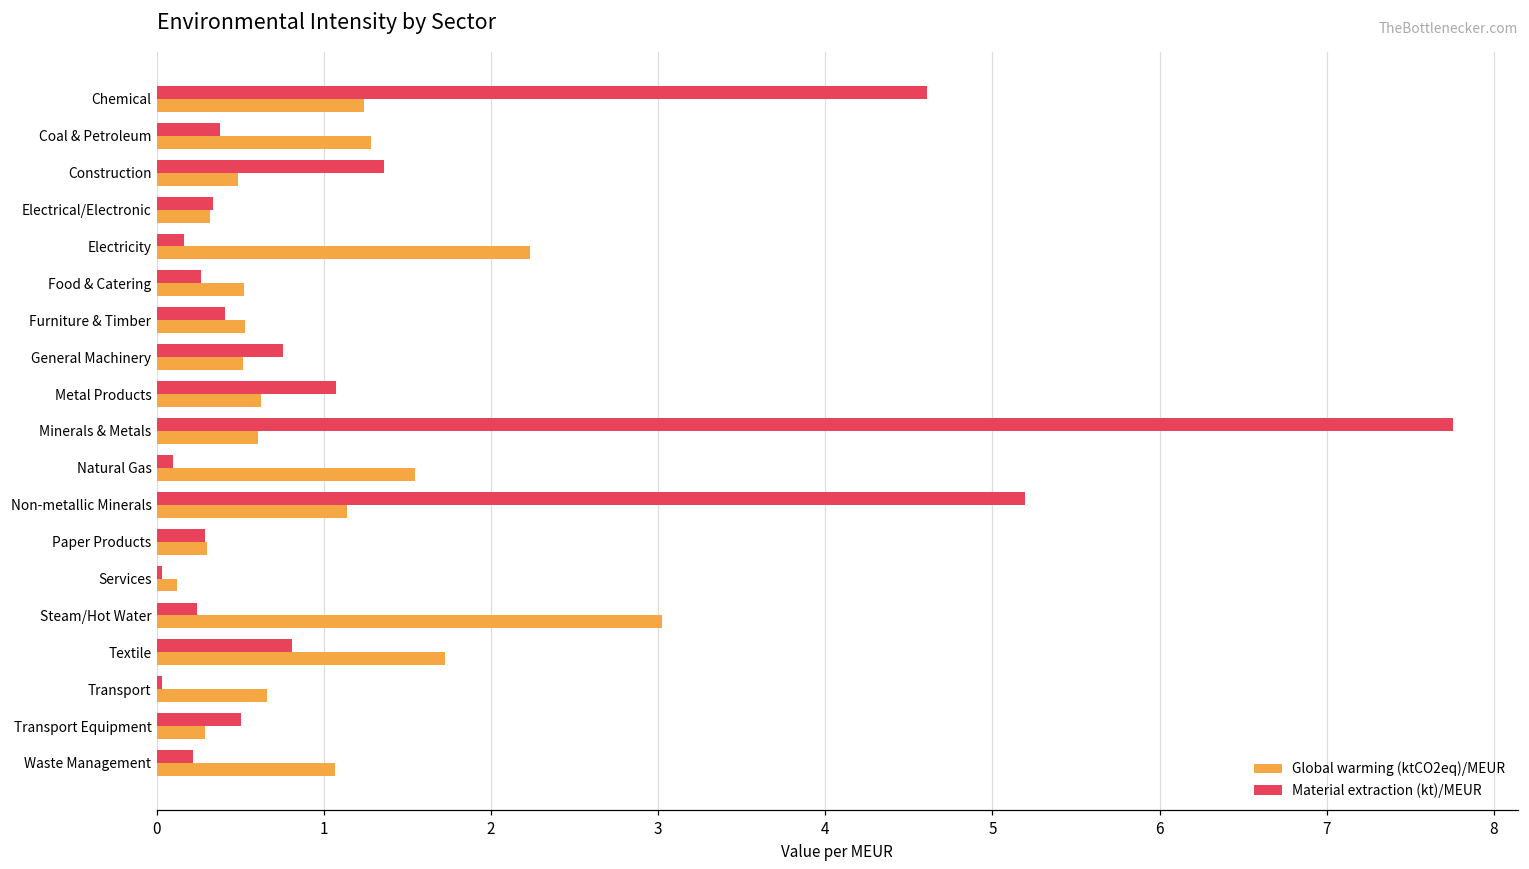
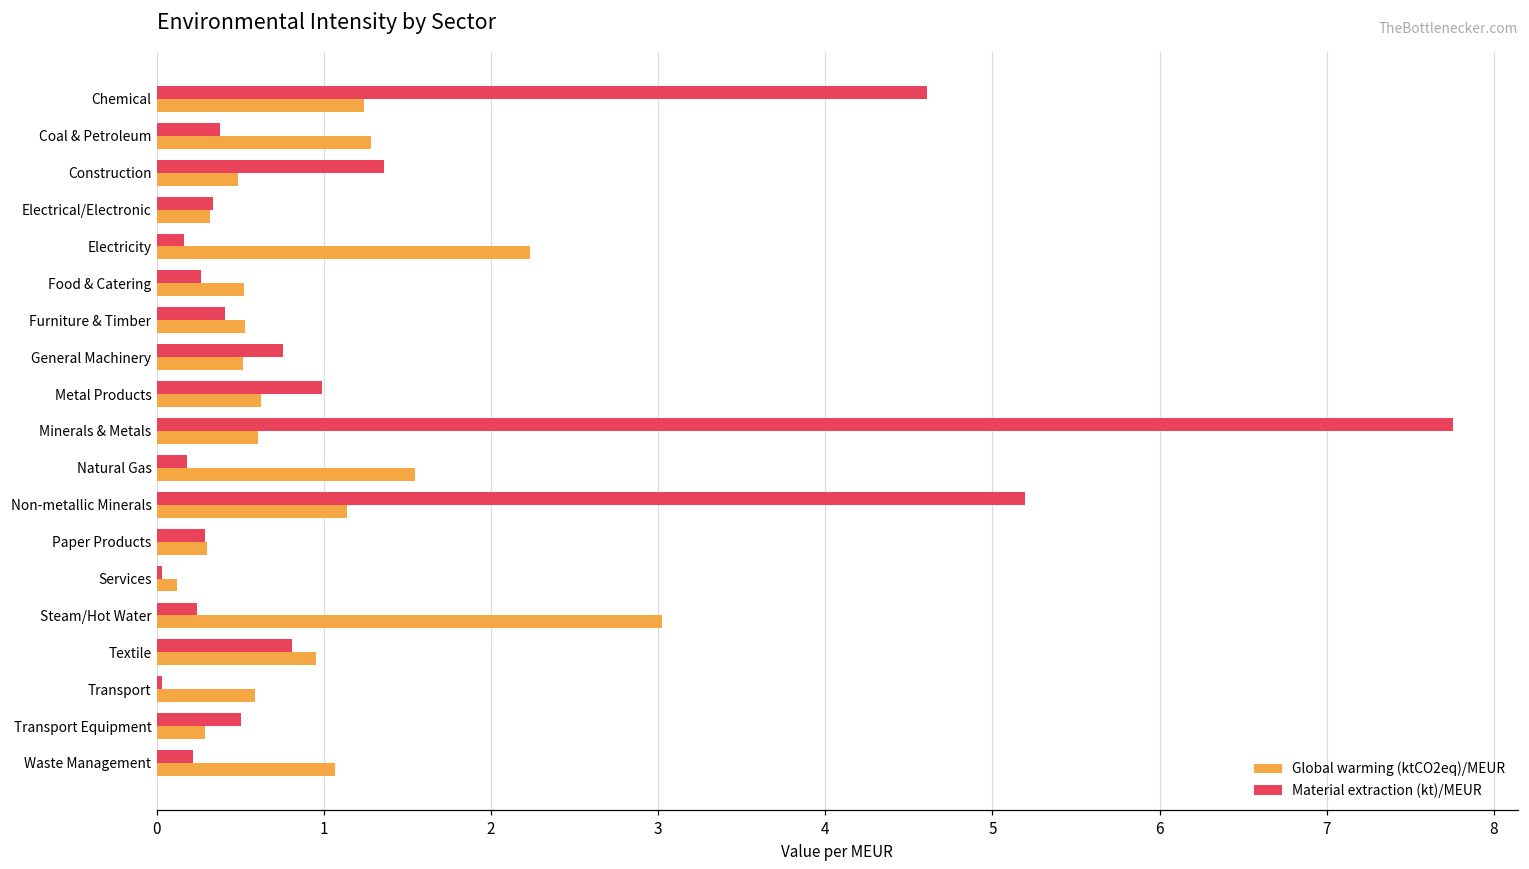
Material extraction (kt)/MEUR, Metal Products: 1.07 -> 0.99
Material extraction (kt)/MEUR, Natural Gas: 0.10 -> 0.18
Global warming (ktCO2eq)/MEUR, Textile: 1.72 -> 0.95
Global warming (ktCO2eq)/MEUR, Transport: 0.66 -> 0.59
